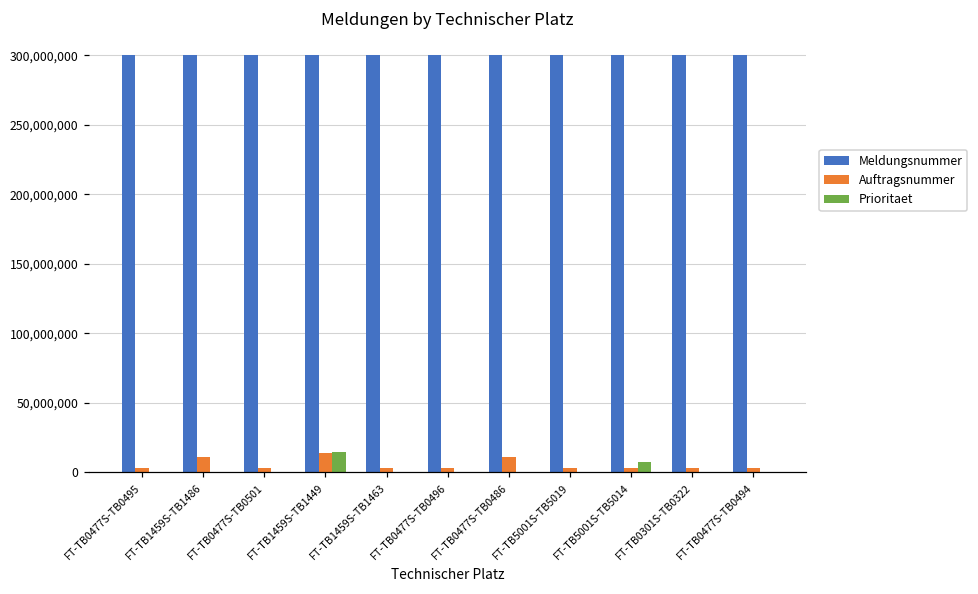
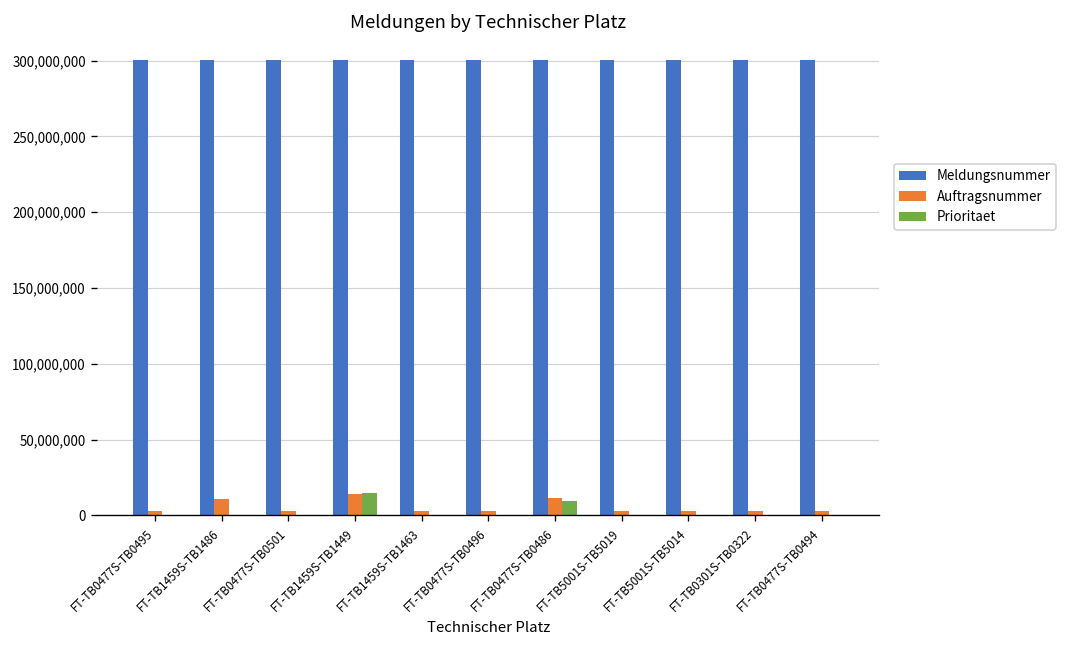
Prioritaet, FT-TB0477S-TB0486: 0 -> 10,000,000
Prioritaet, FT-TB5001S-TB5014: 7,000,000 -> 0
